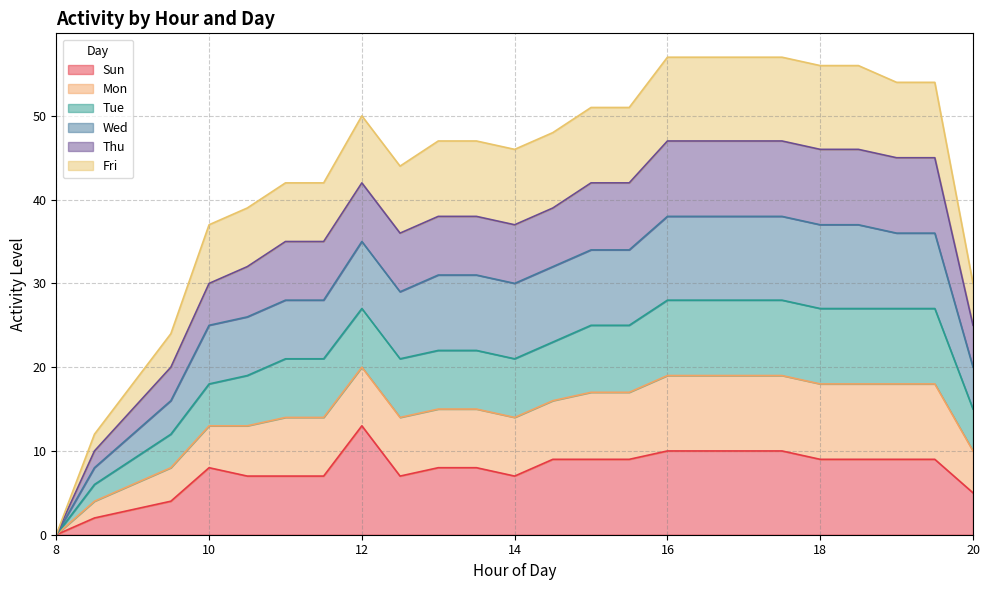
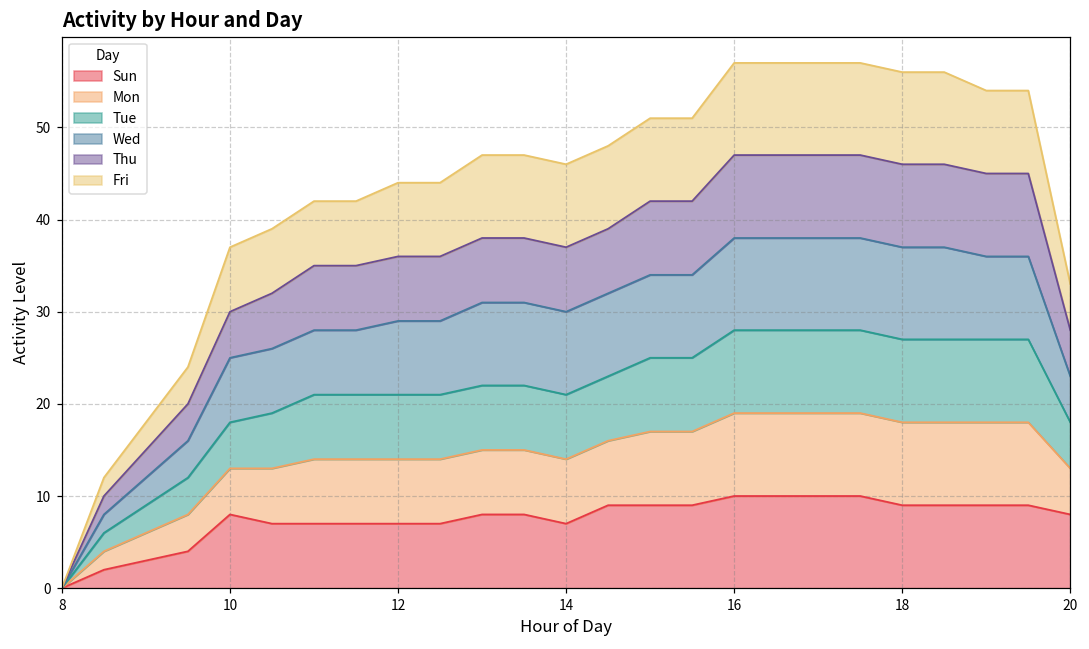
Sun, 12: 13 -> 7
Sun, 20: 5 -> 8
